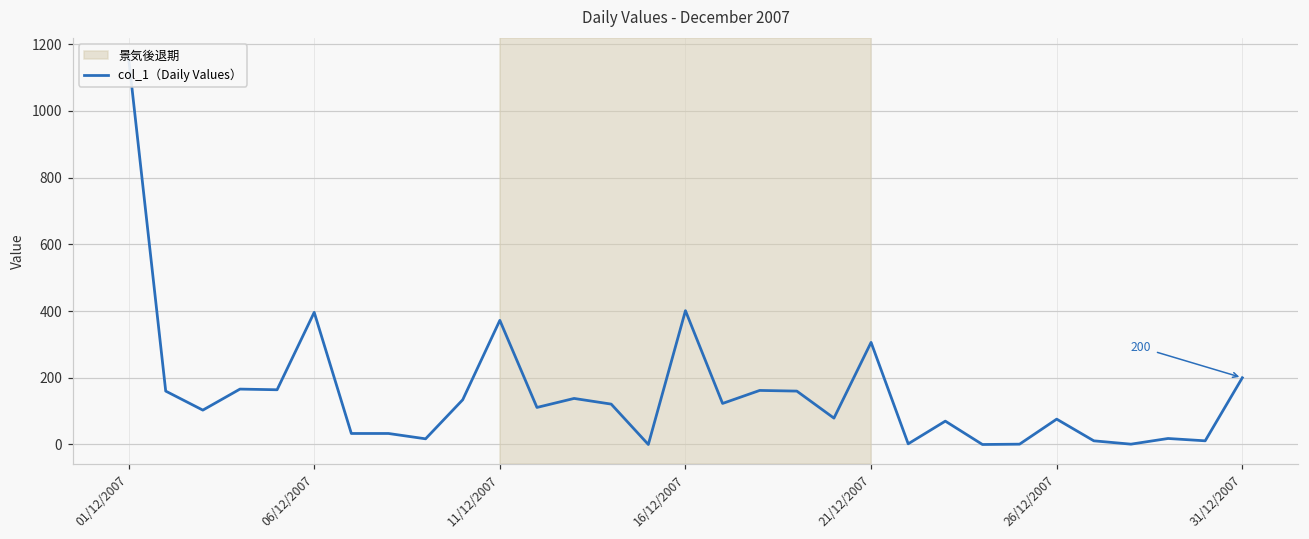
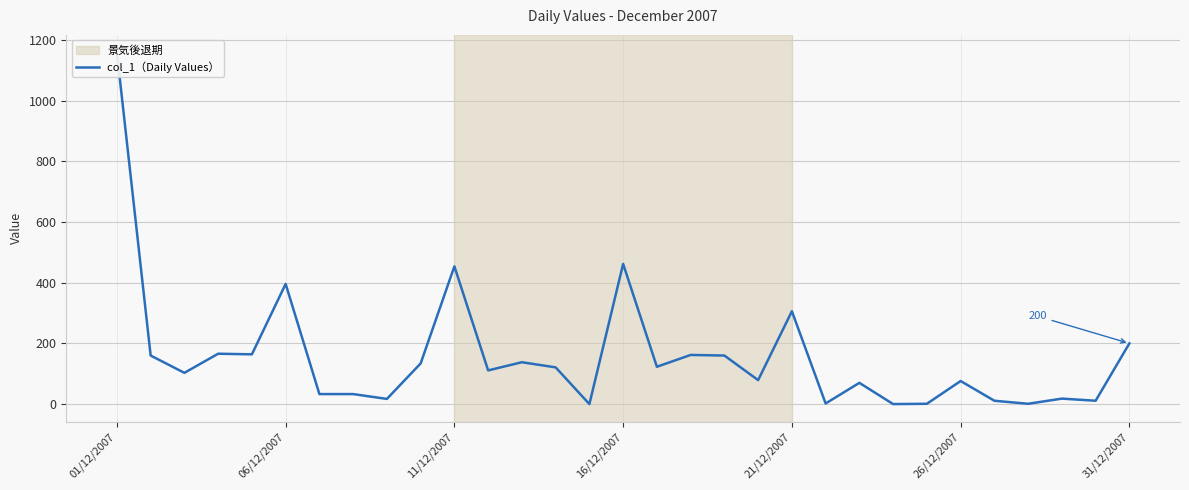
11/12/2007: 370 -> 450
16/12/2007: 400 -> 460
